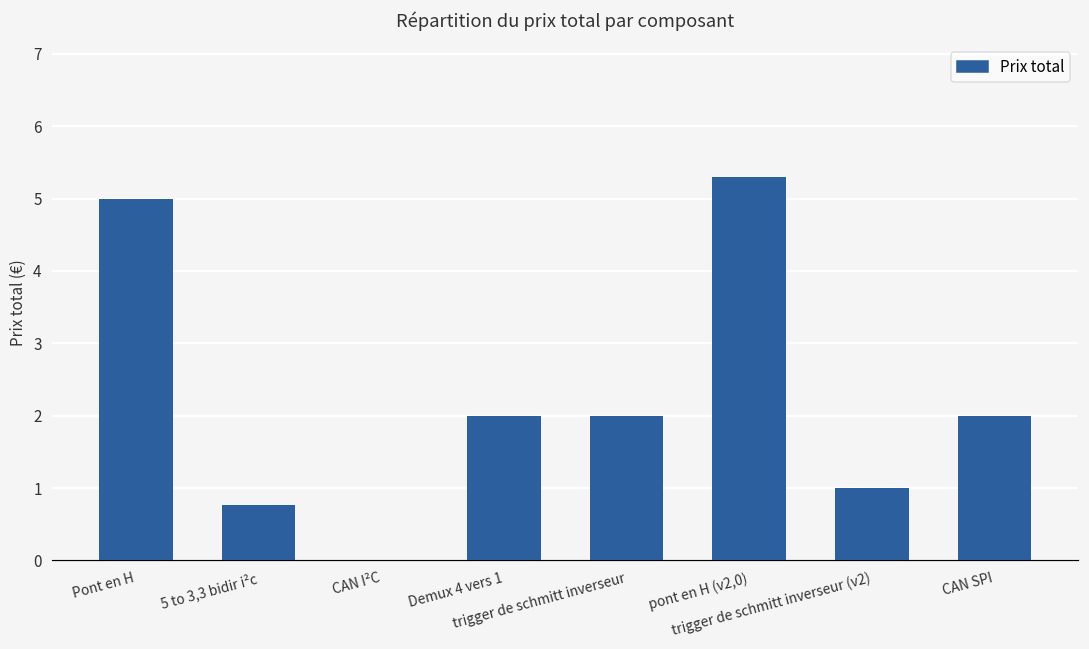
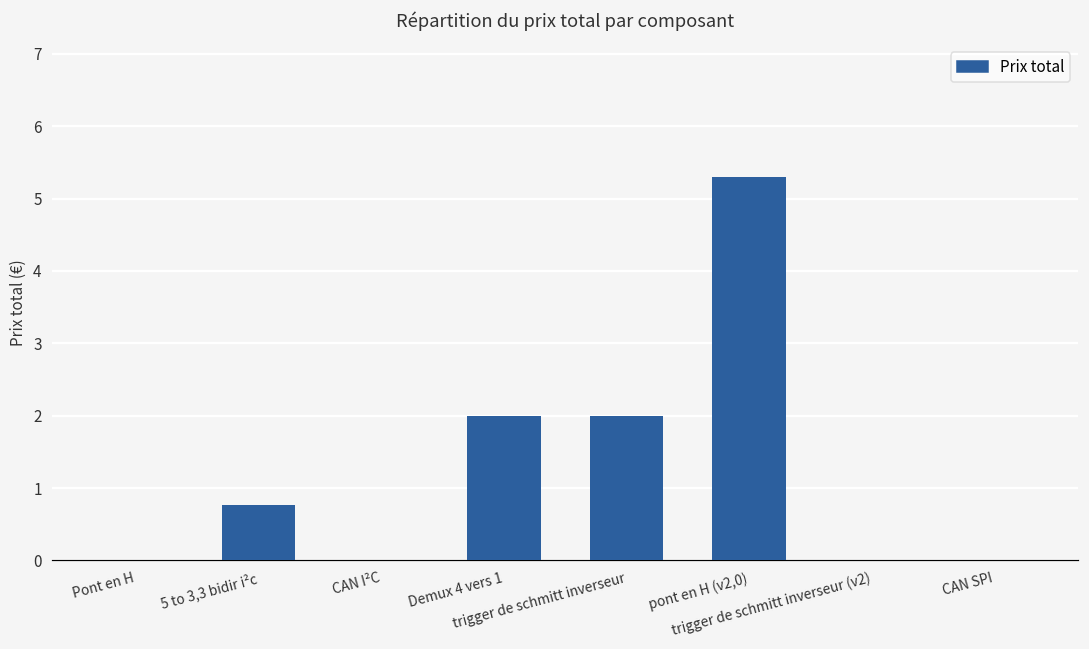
Pont en H: 5 -> 0
trigger de schmitt inverseur (v2): 1 -> 0
CAN SPI: 2 -> 0
